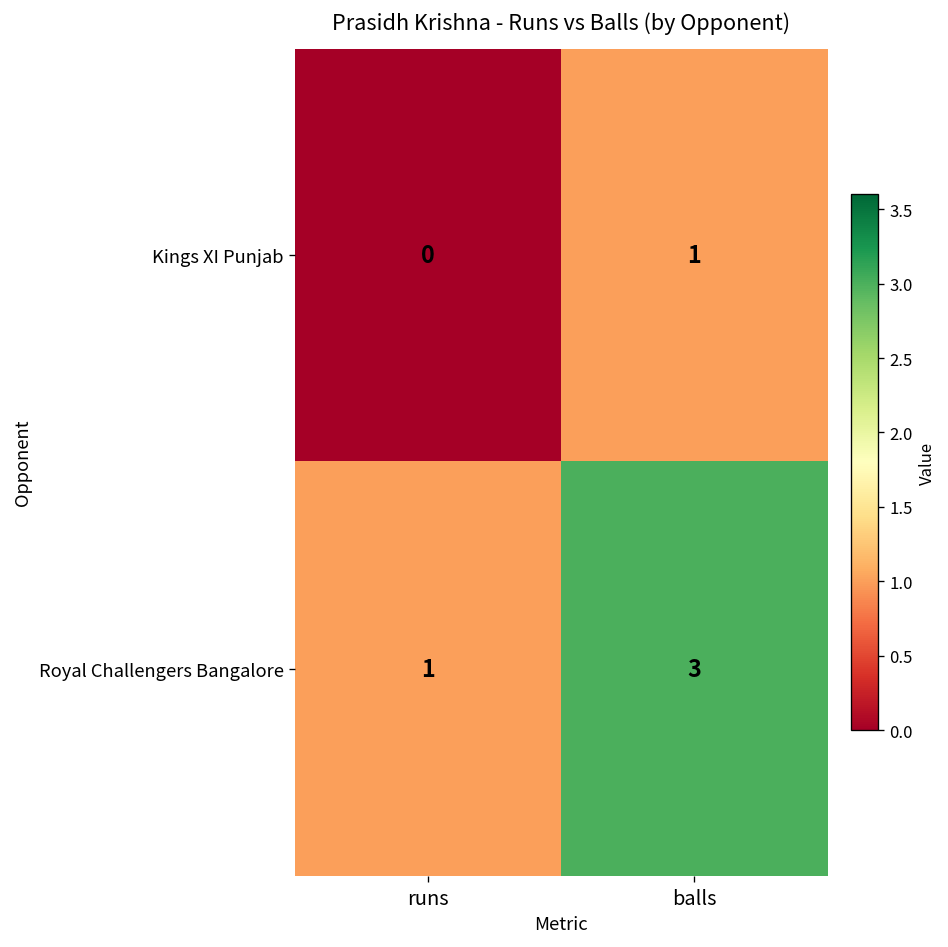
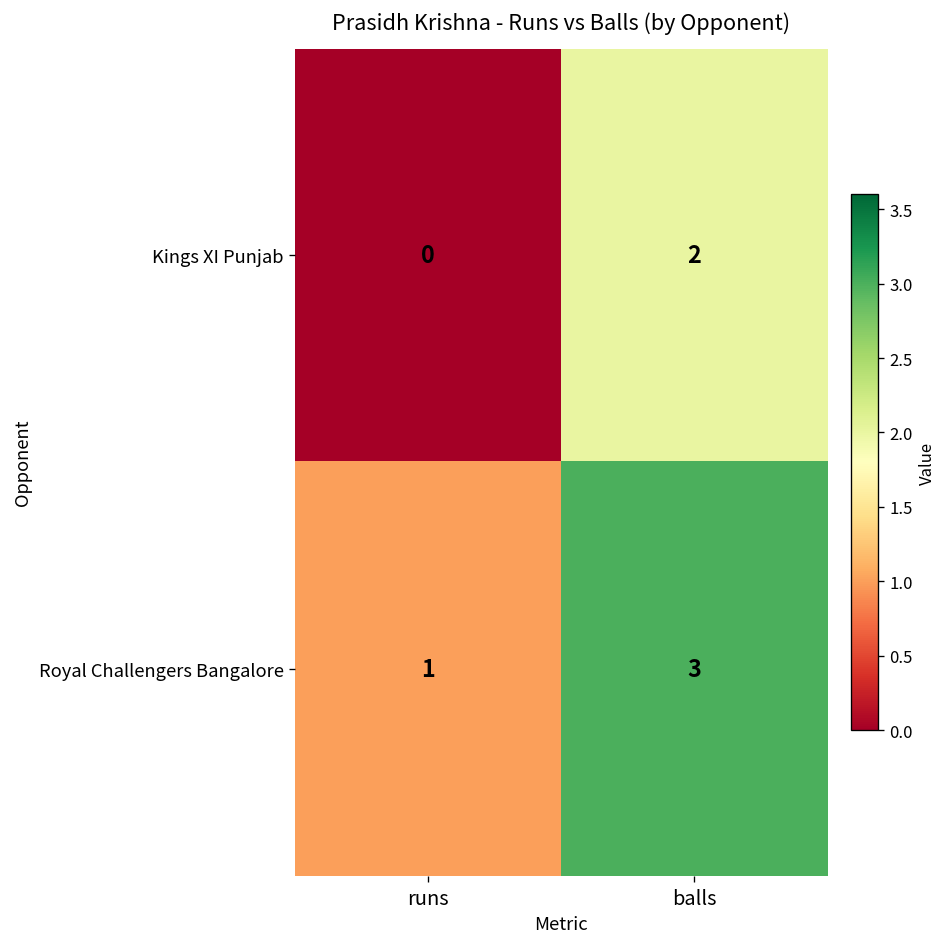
Kings XI Punjab, balls: 1 -> 2
